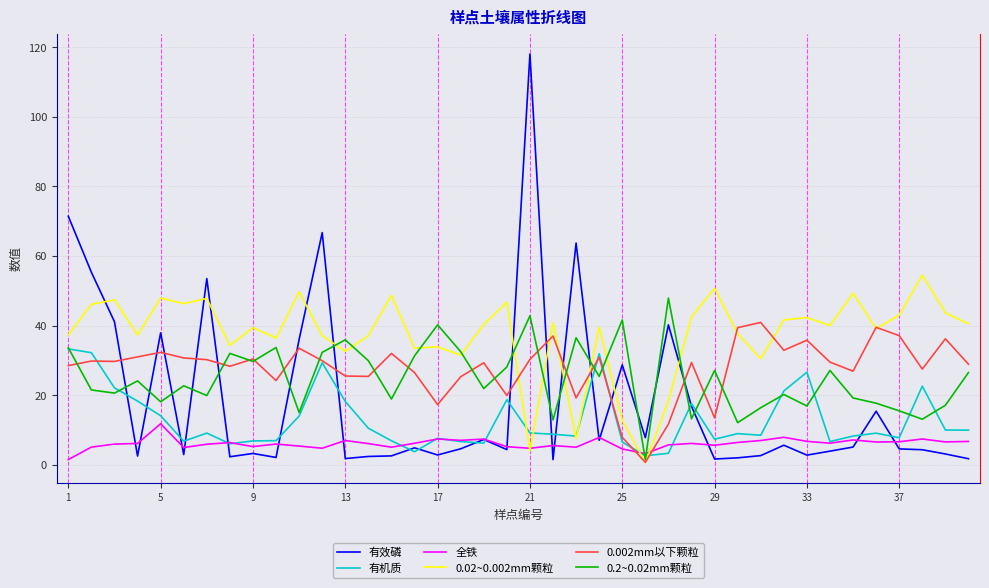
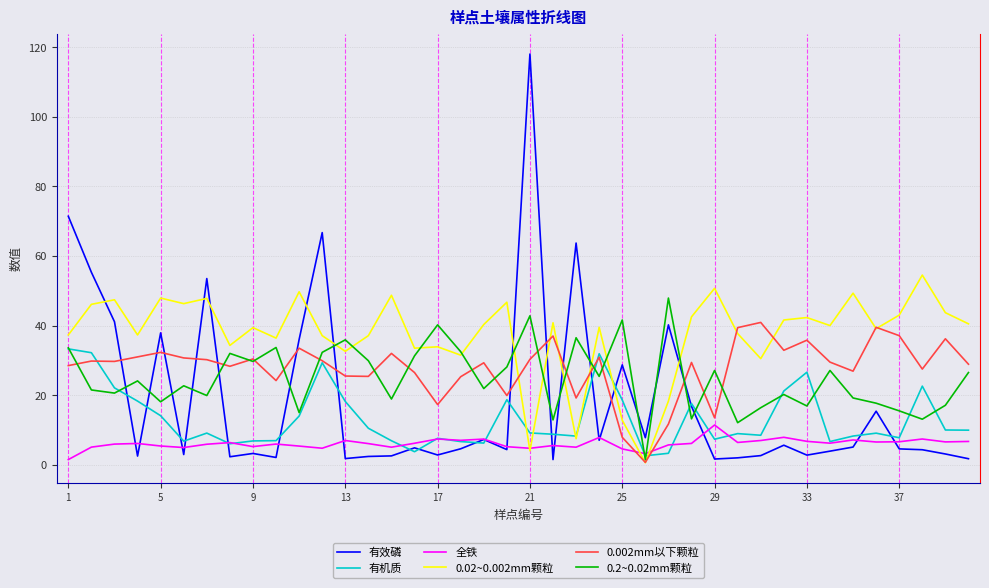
全铁, 5: 12 -> 5
有机质, 25: 7 -> 19
全铁, 29: 6 -> 11
